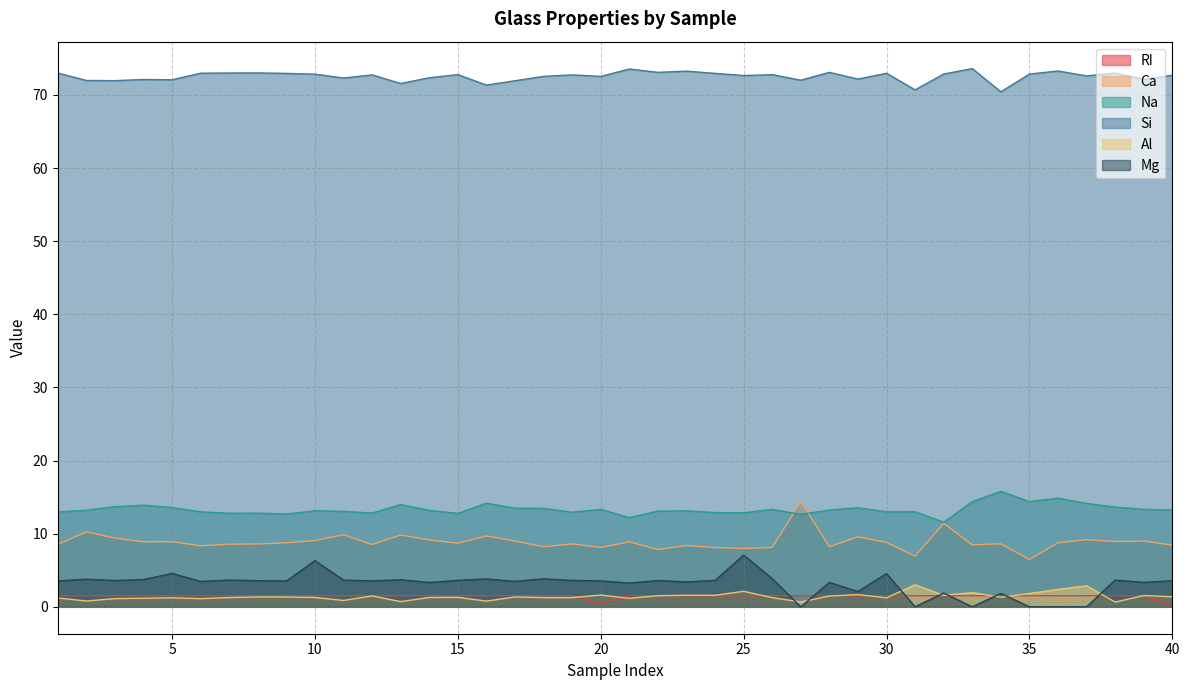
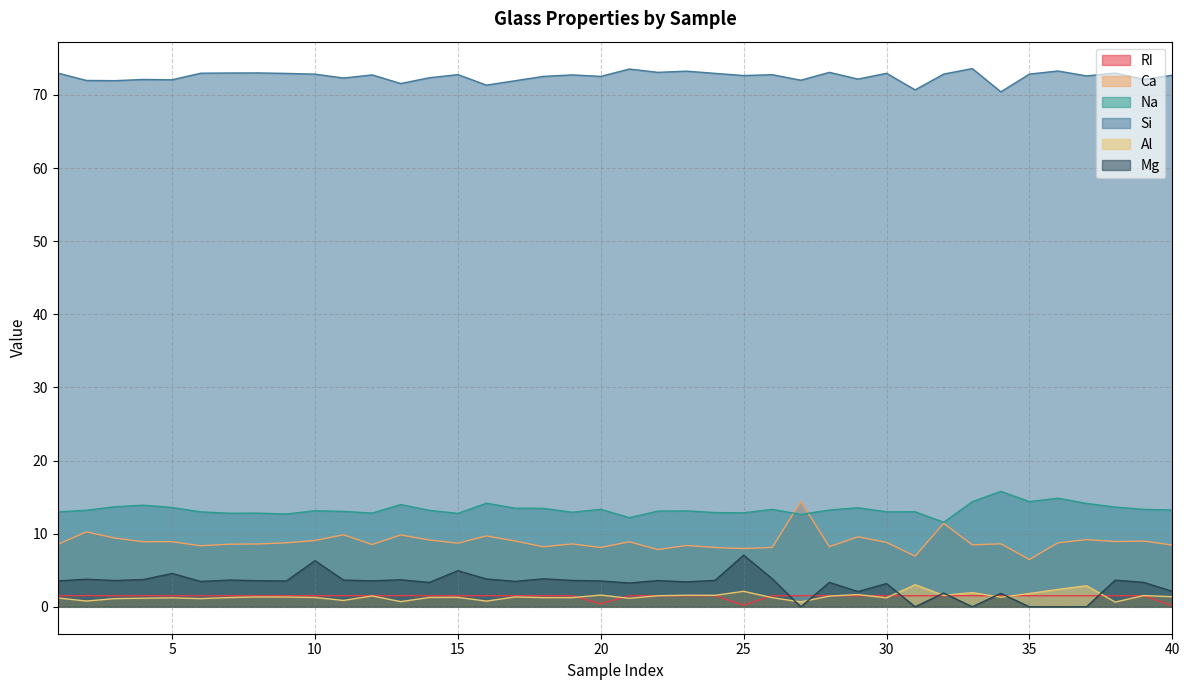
Mg, 15: 4 -> 5
RI, 25: 2 -> 0
Mg, 30: 5 -> 3
Mg, 40: 4 -> 2
